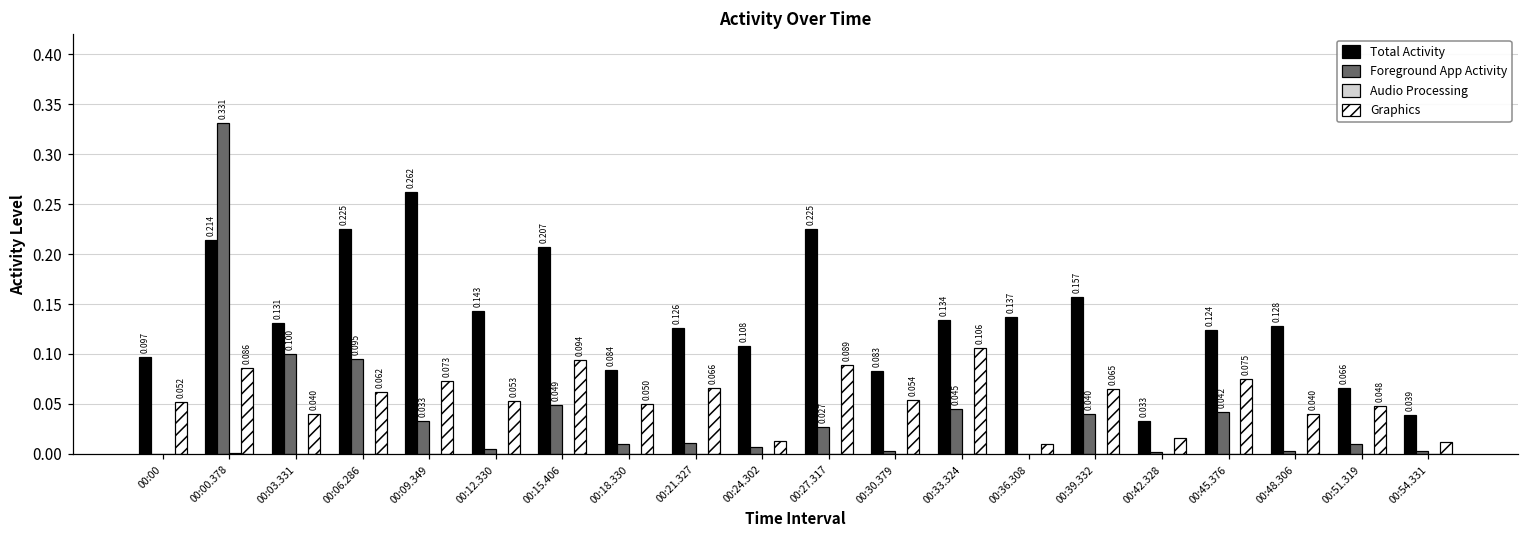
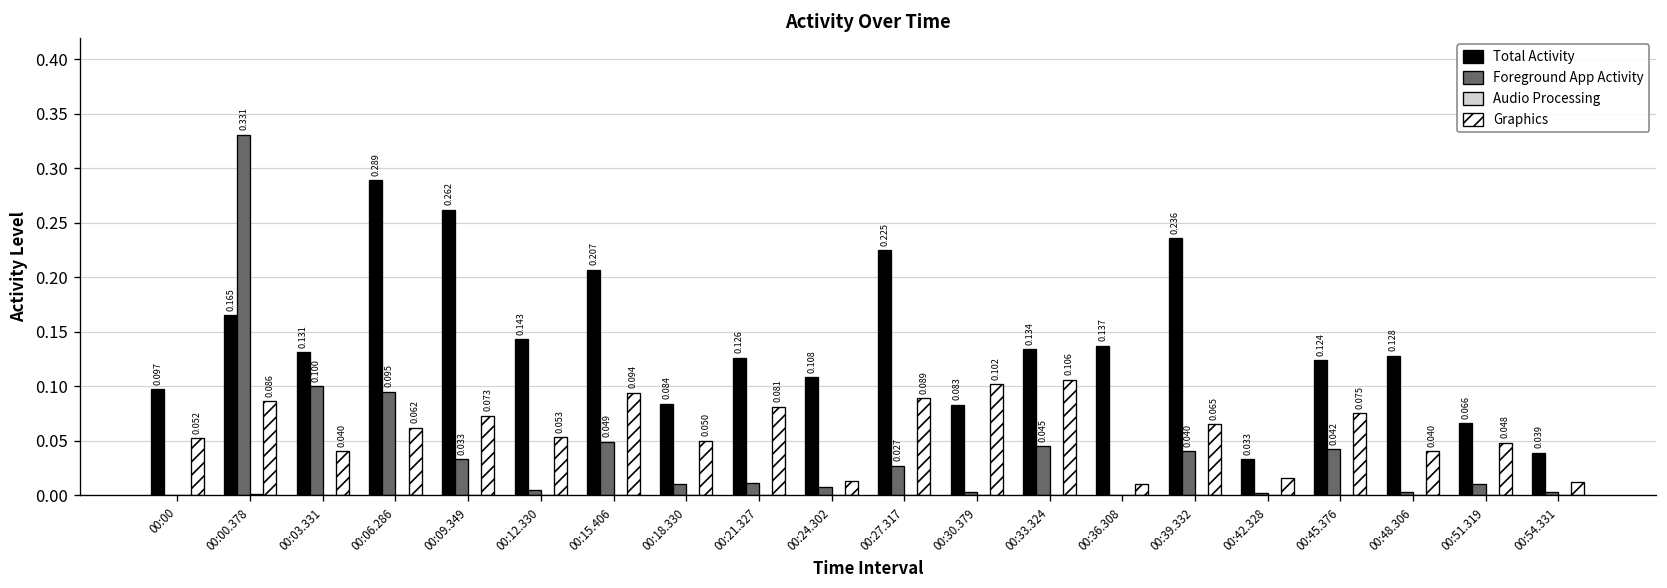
Total Activity, 00:00.378: 0.214 -> 0.165
Total Activity, 00:06.286: 0.225 -> 0.289
Graphics, 00:21.327: 0.066 -> 0.081
Graphics, 00:30.379: 0.054 -> 0.102
Total Activity, 00:39.332: 0.157 -> 0.236
